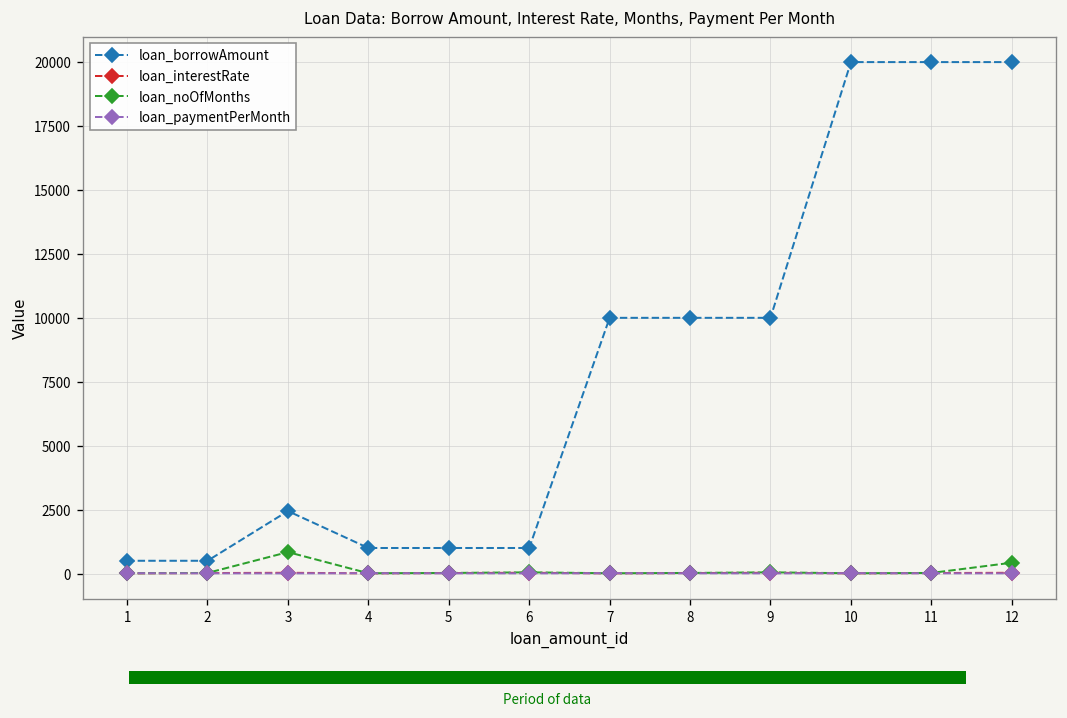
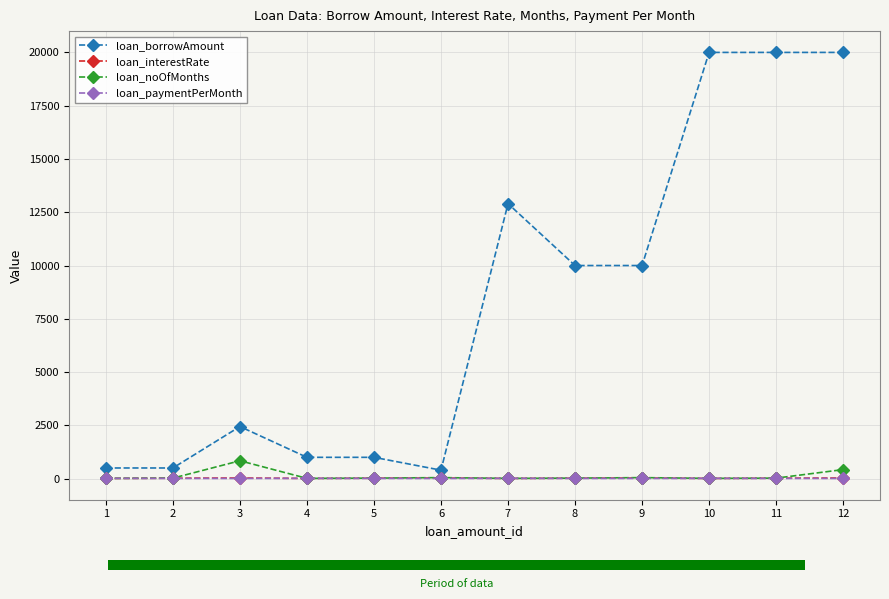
Loan Data: Borrow Amount, Interest Rate, Months, Payment Per Month, loan_borrowAmount, 6: 1000 -> 400
Loan Data: Borrow Amount, Interest Rate, Months, Payment Per Month, loan_borrowAmount, 7: 10000 -> 12900
